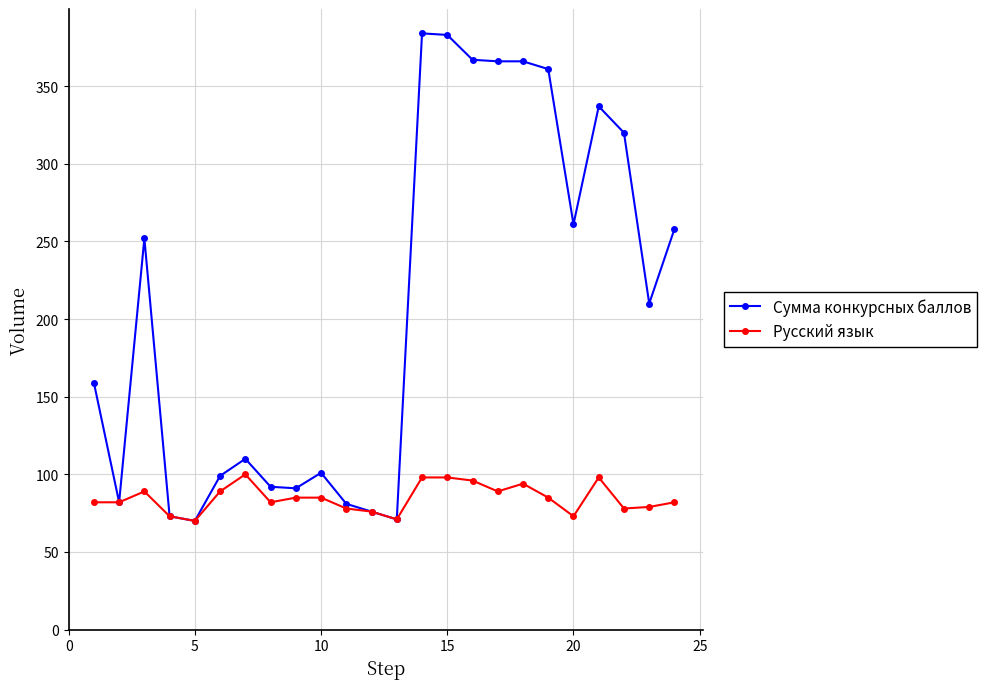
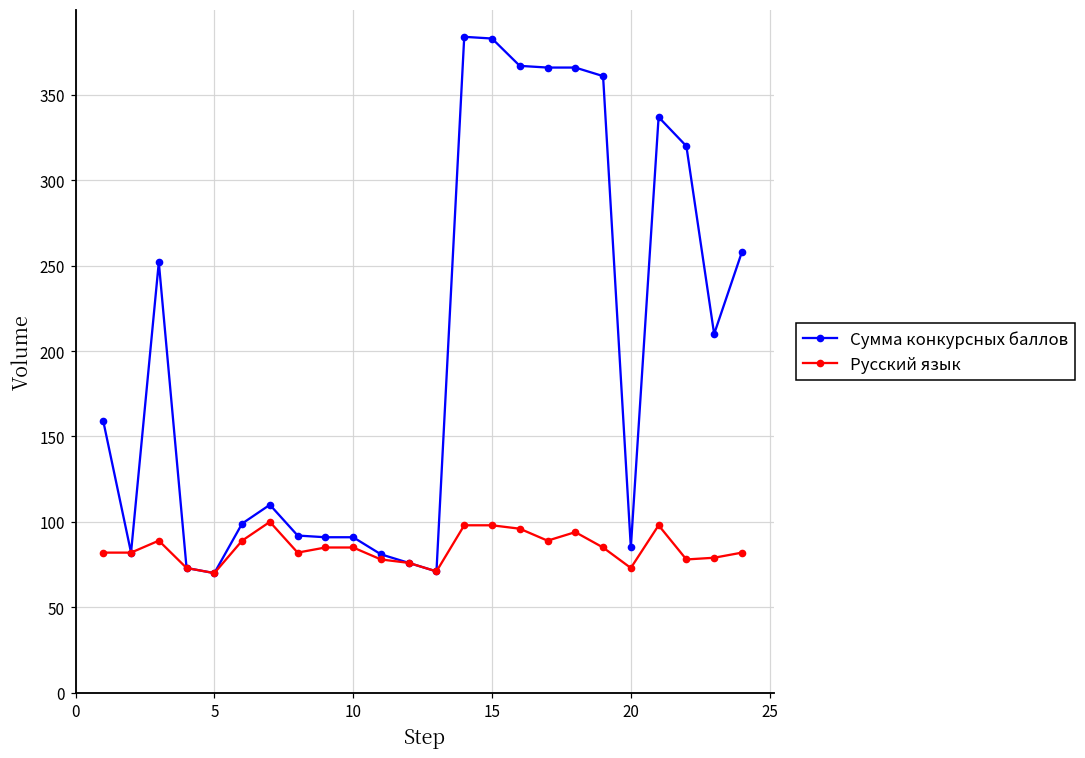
Сумма конкурсных баллов, 10: 101 -> 91
Сумма конкурсных баллов, 20: 261 -> 85
